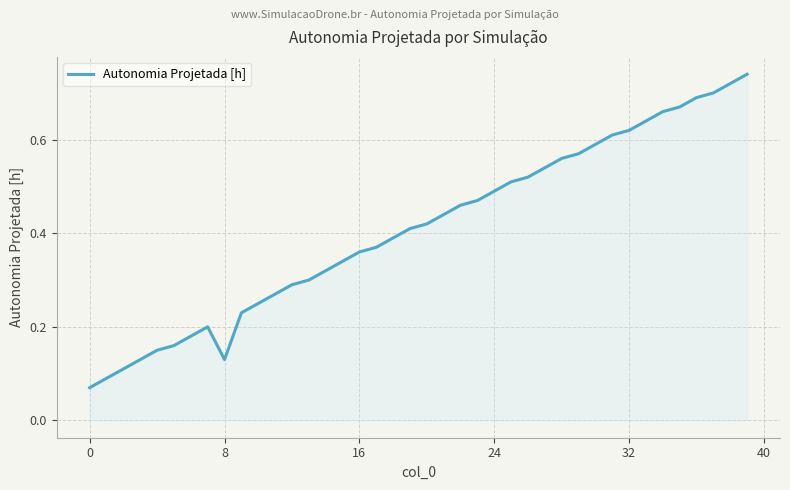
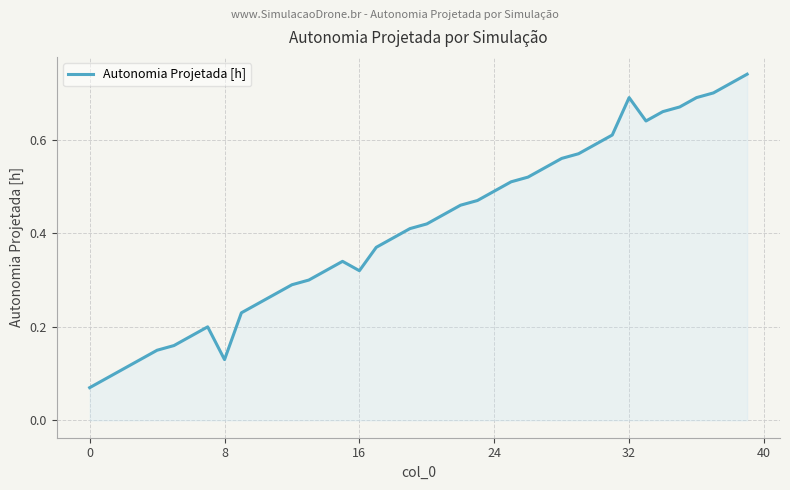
16: 0.36 -> 0.32
32: 0.62 -> 0.69
